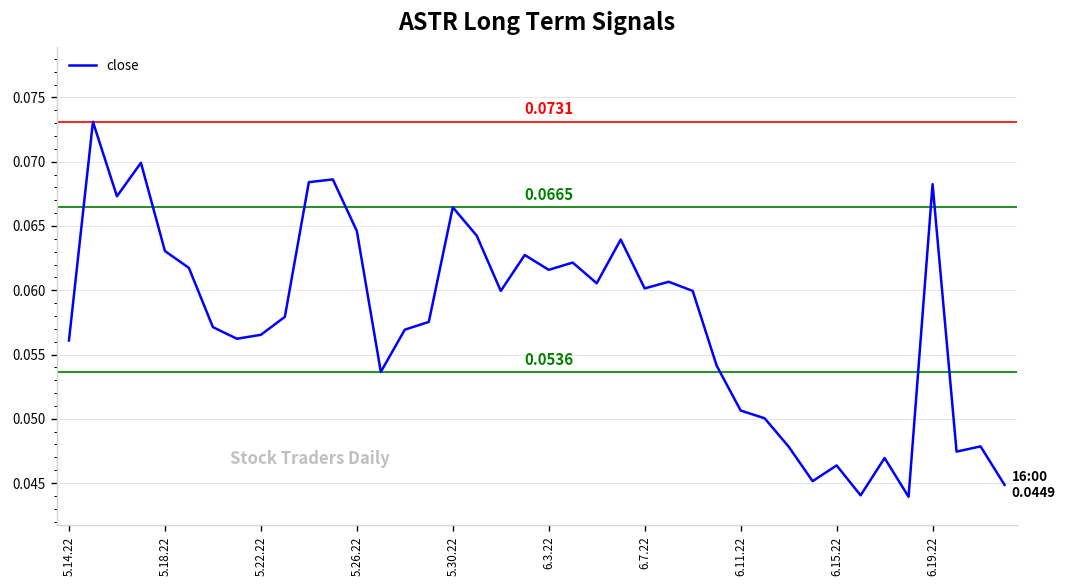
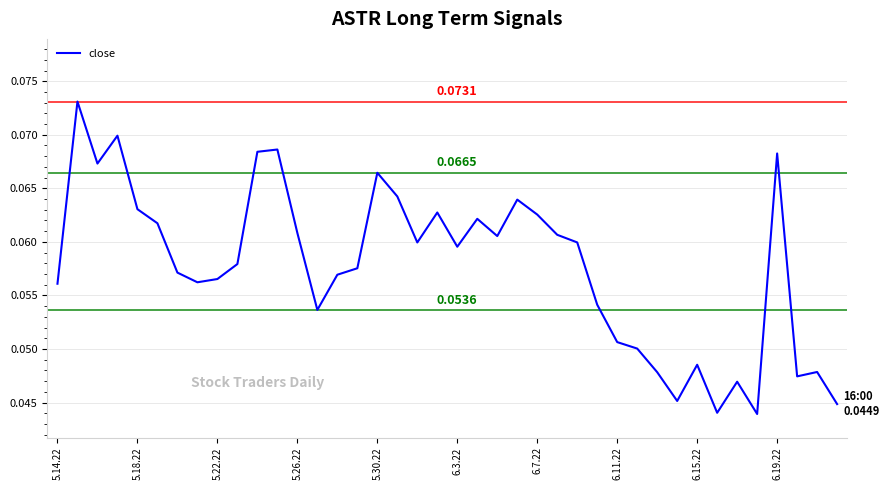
5.26.22: 0.0646 -> 0.0608
6.3.22: 0.0616 -> 0.0595
6.7.22: 0.0601 -> 0.0625
6.15.22: 0.0464 -> 0.0485
